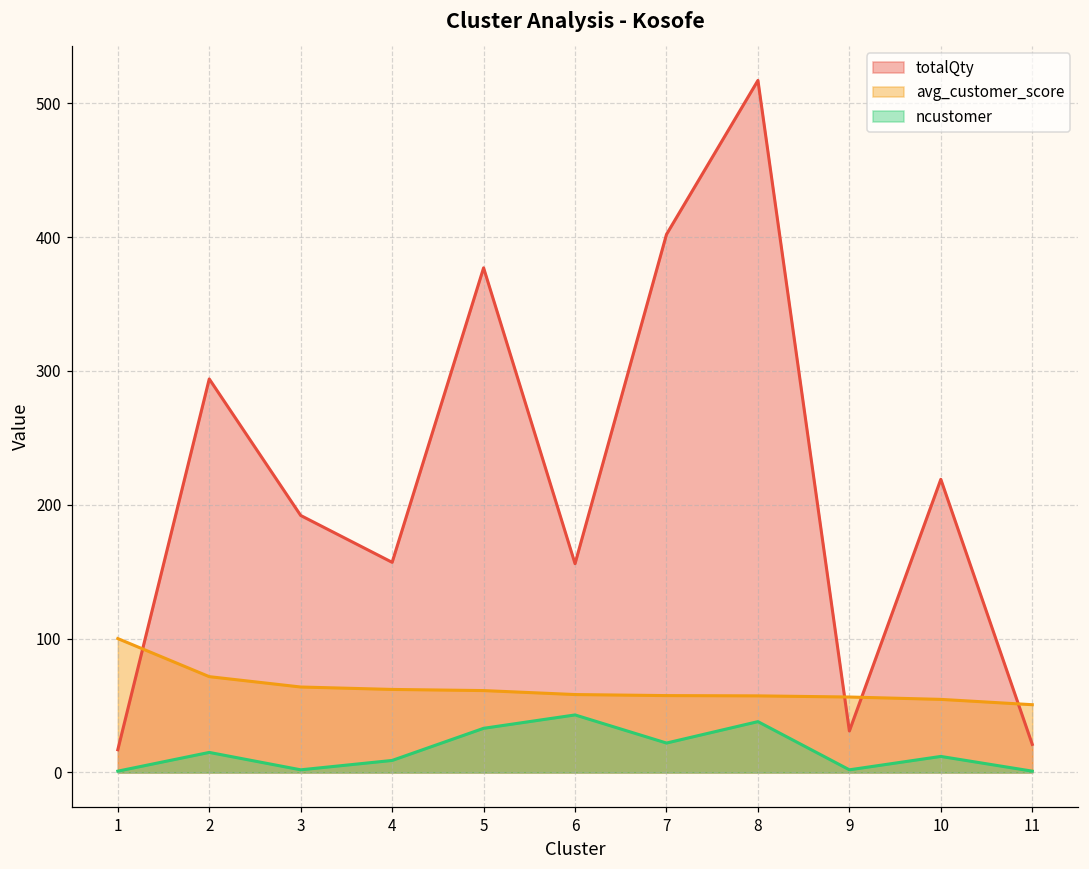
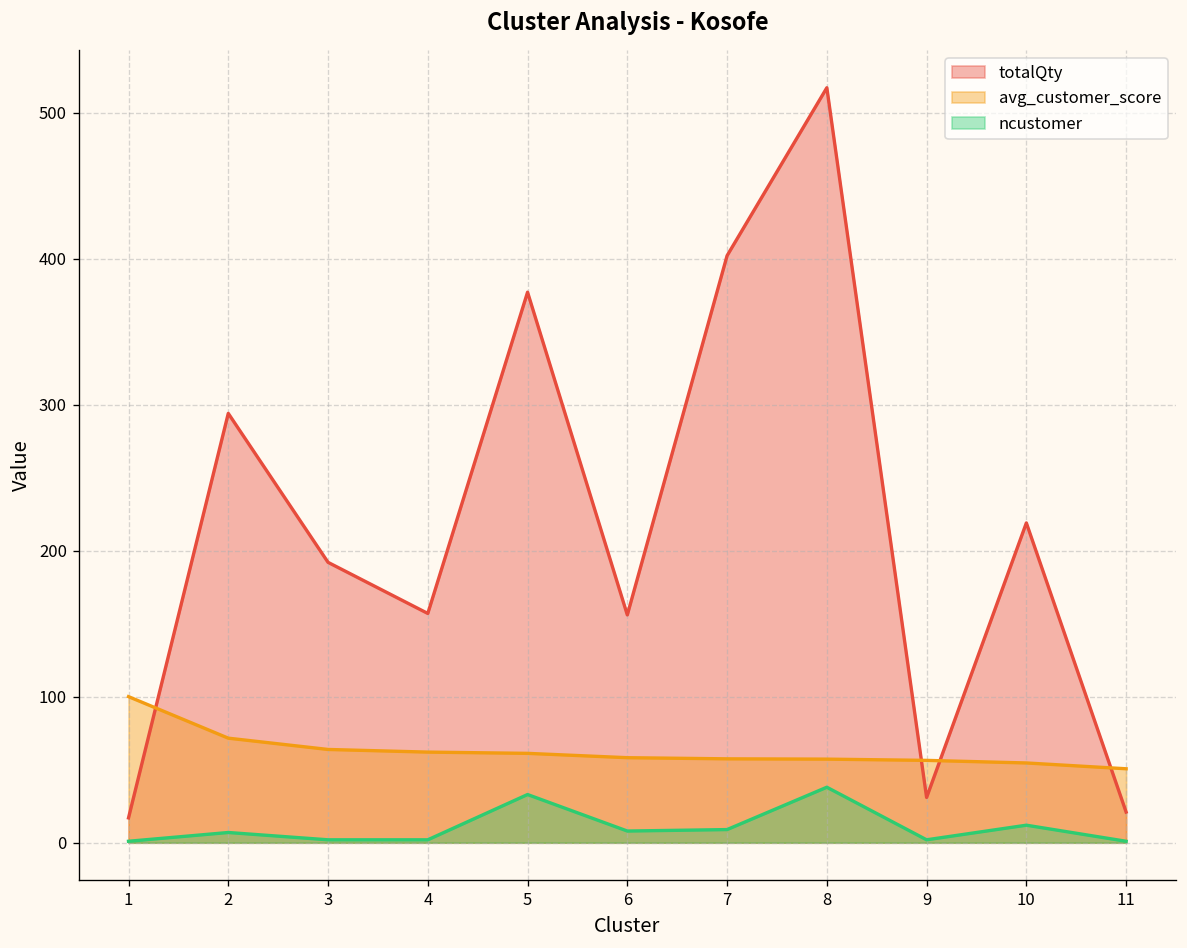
ncustomer, 2: 15 -> 7
ncustomer, 4: 9 -> 2
ncustomer, 6: 43 -> 8
ncustomer, 7: 22 -> 9
